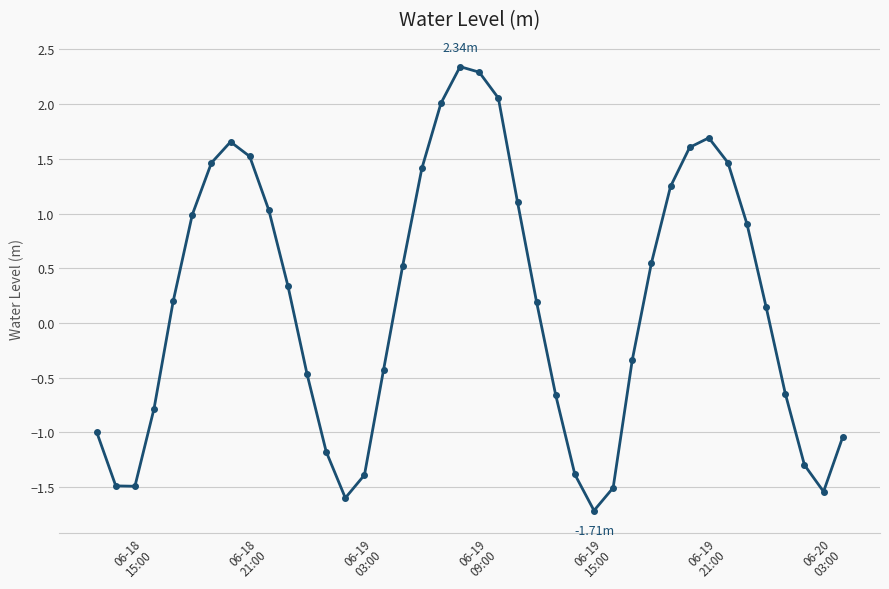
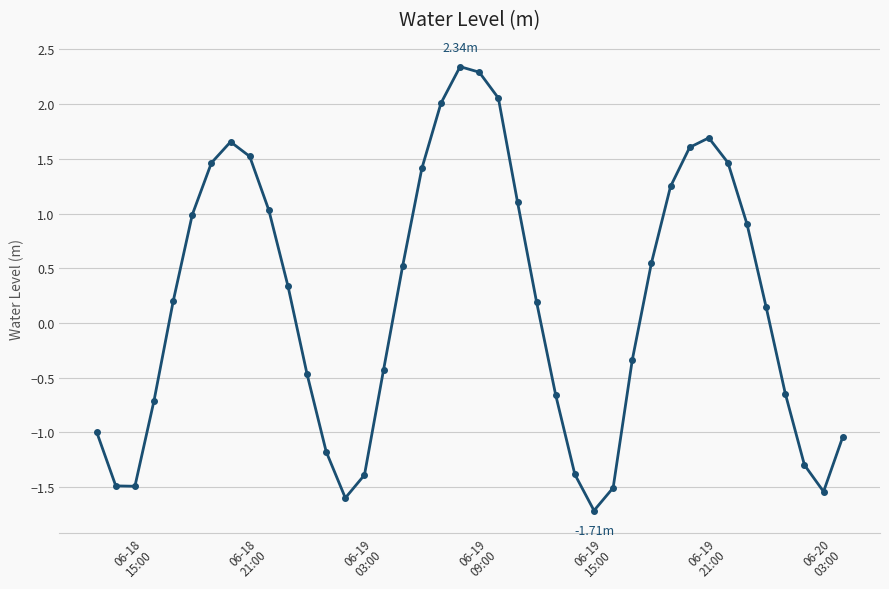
06-18 15:00: -0.78 -> -0.71
